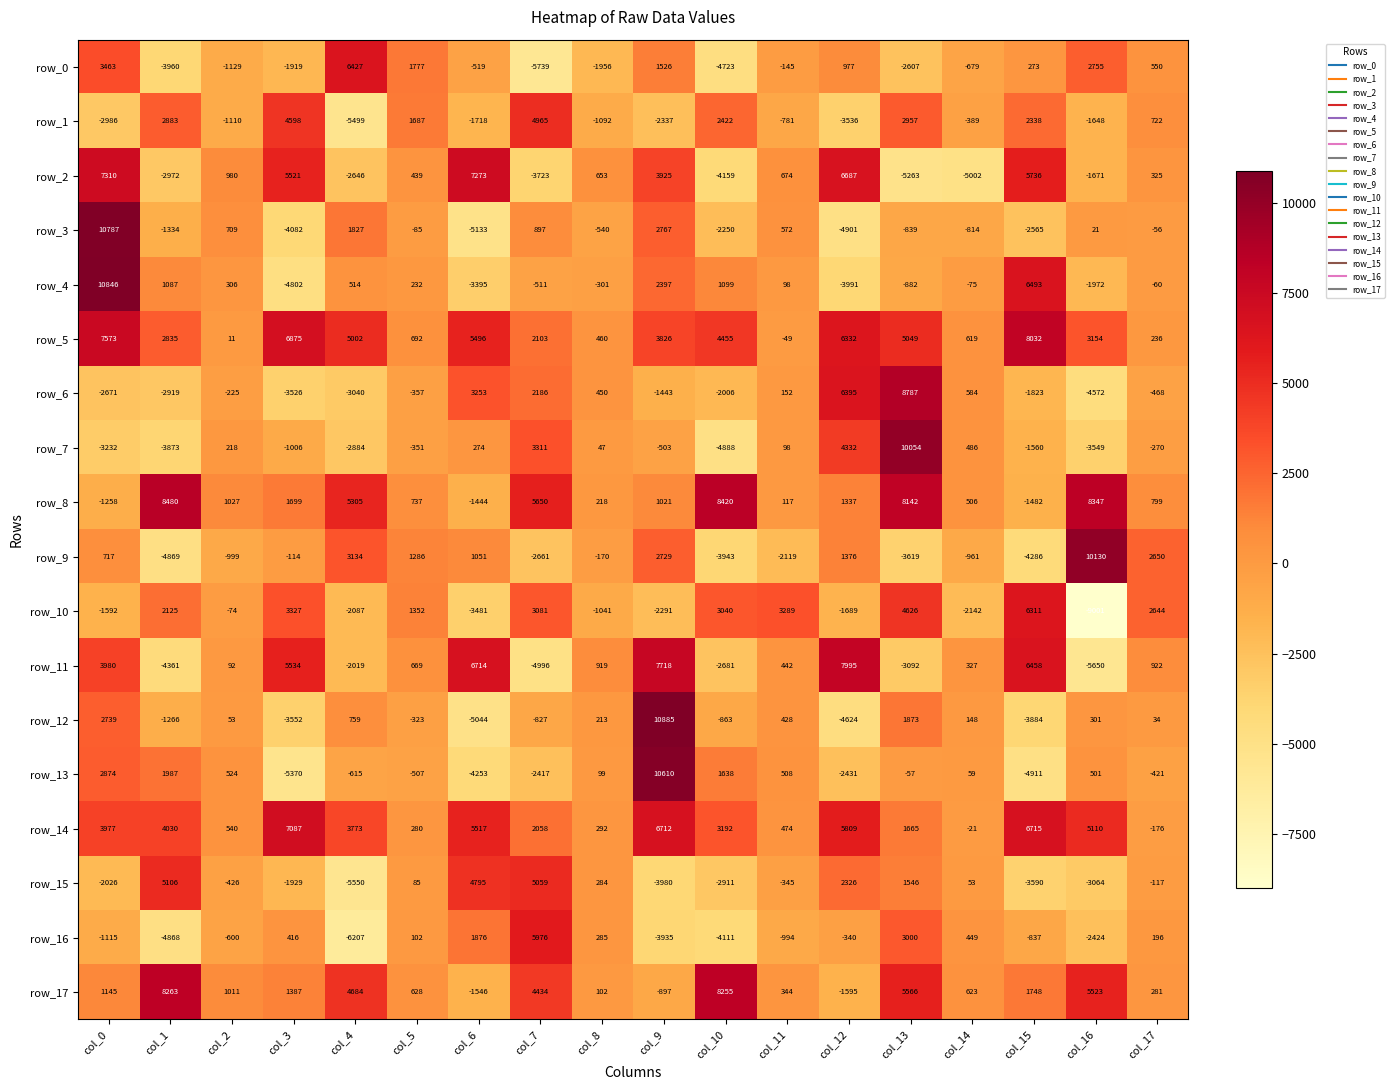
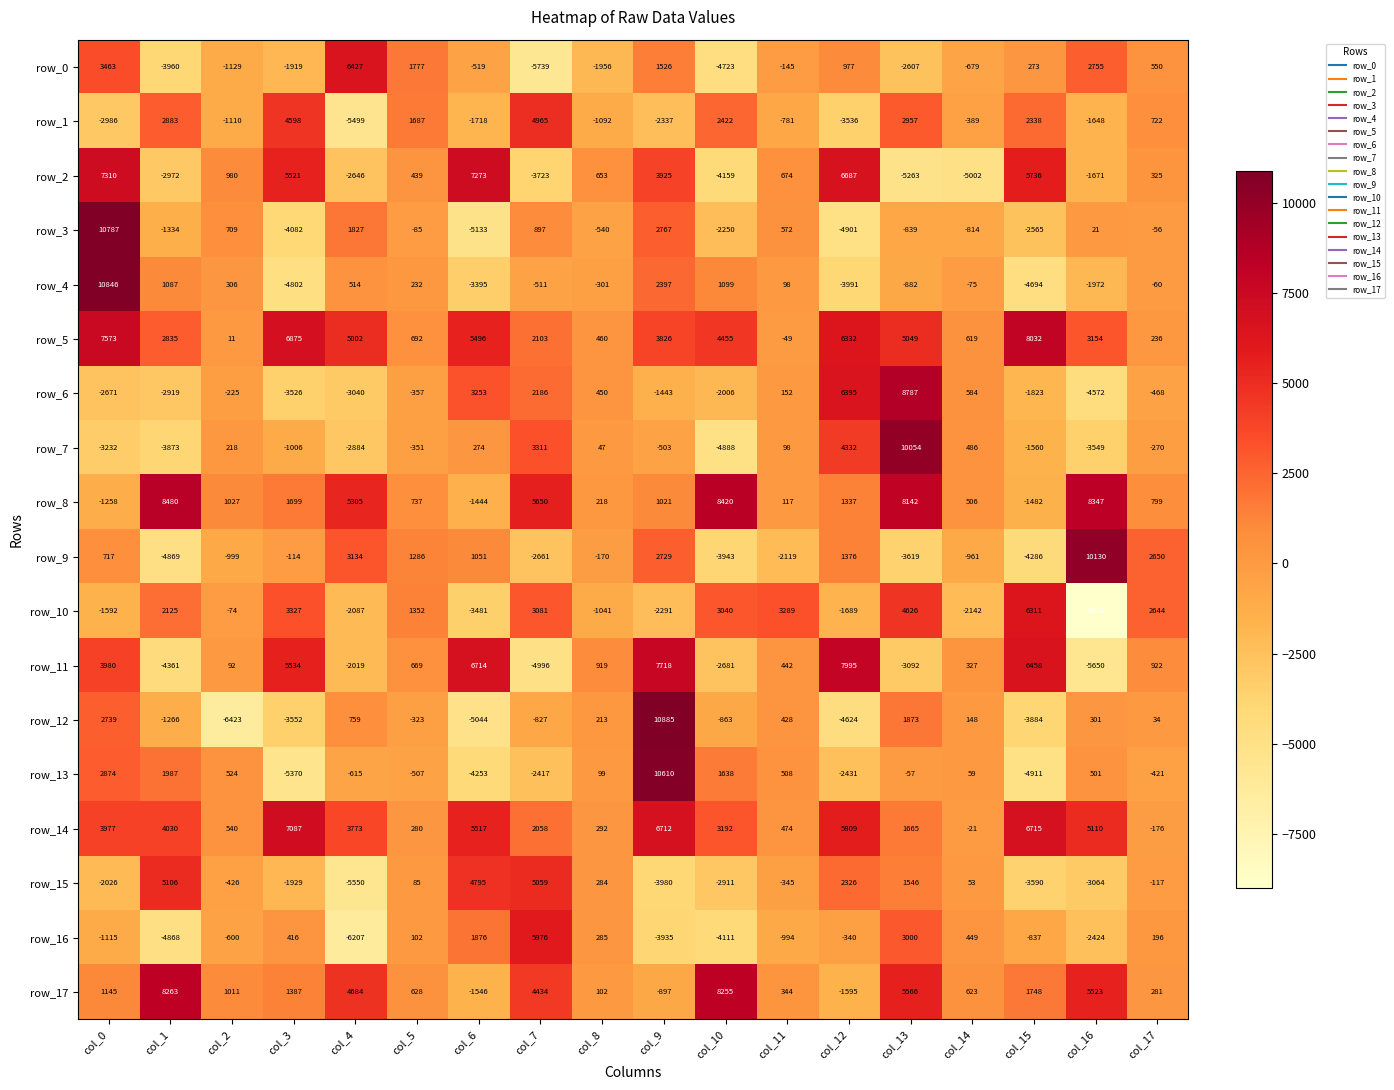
row_4, col_15: 6493 -> -4694
row_12, col_2: 53 -> -6423
